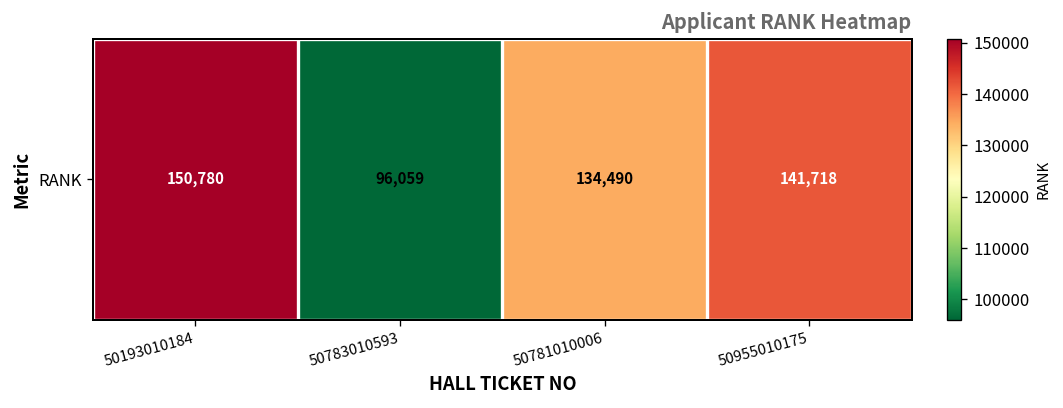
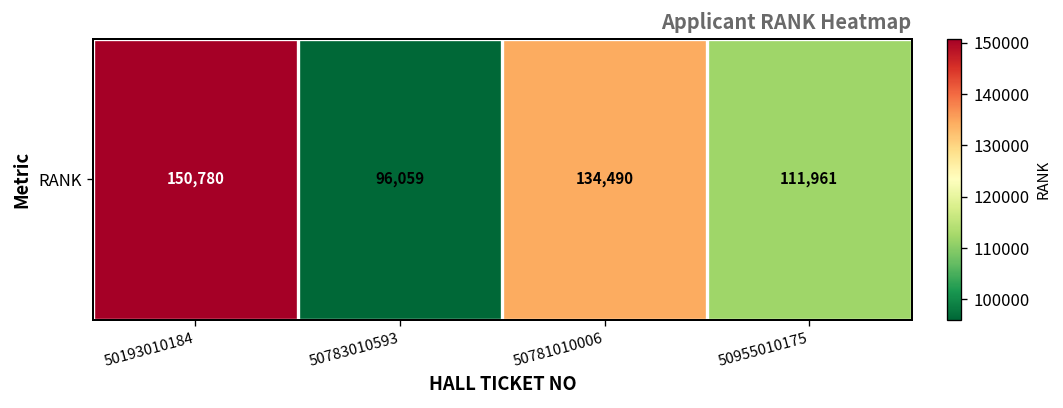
RANK, 50955010175: 141,718 -> 111,961
